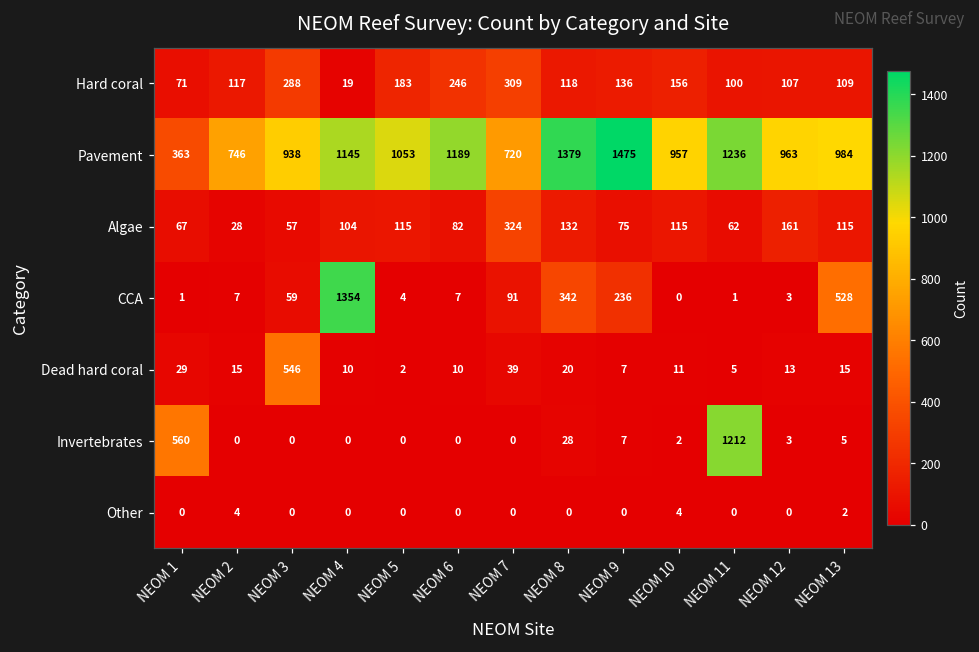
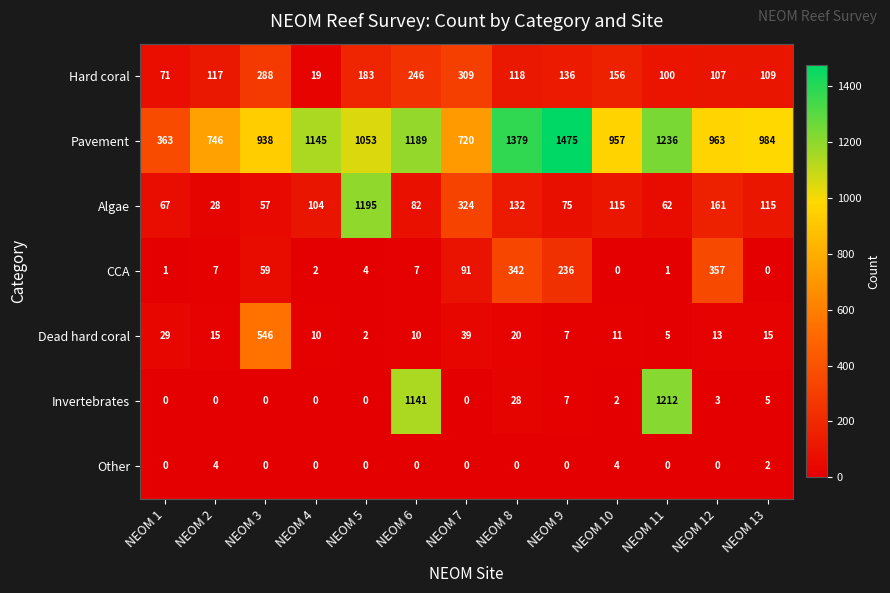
Algae, NEOM 5: 115 -> 1195
CCA, NEOM 4: 1354 -> 2
CCA, NEOM 12: 3 -> 357
CCA, NEOM 13: 528 -> 0
Invertebrates, NEOM 1: 560 -> 0
Invertebrates, NEOM 6: 0 -> 1141
